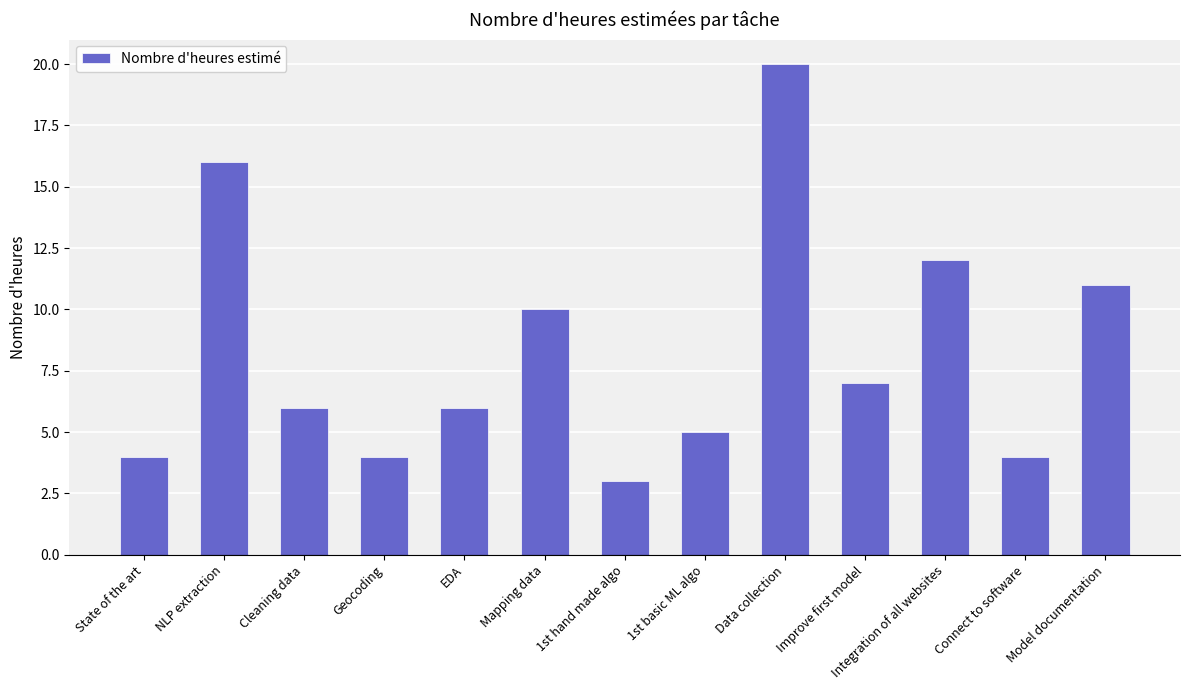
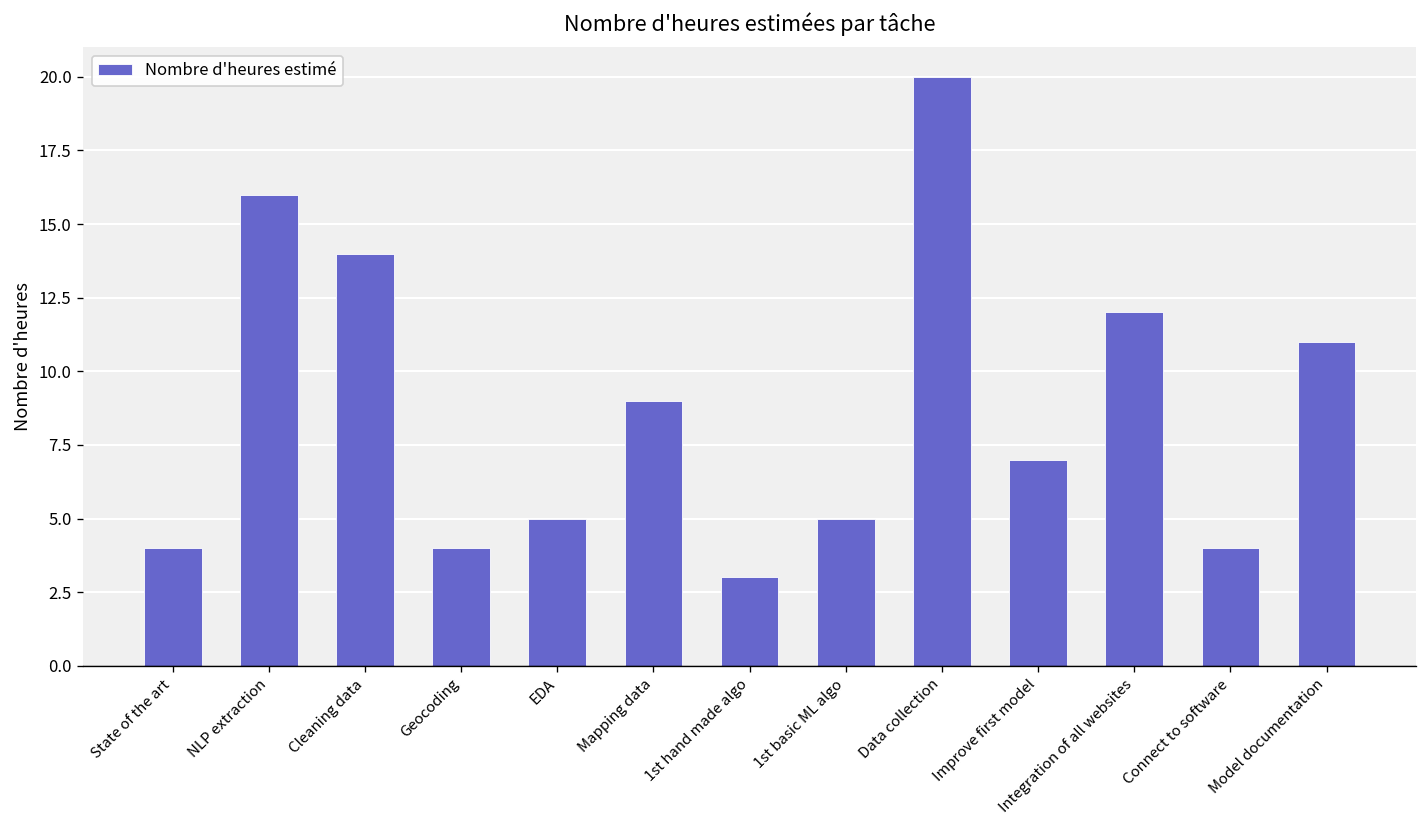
Cleaning data: 6 -> 14
EDA: 6 -> 5
Mapping data: 10 -> 9
